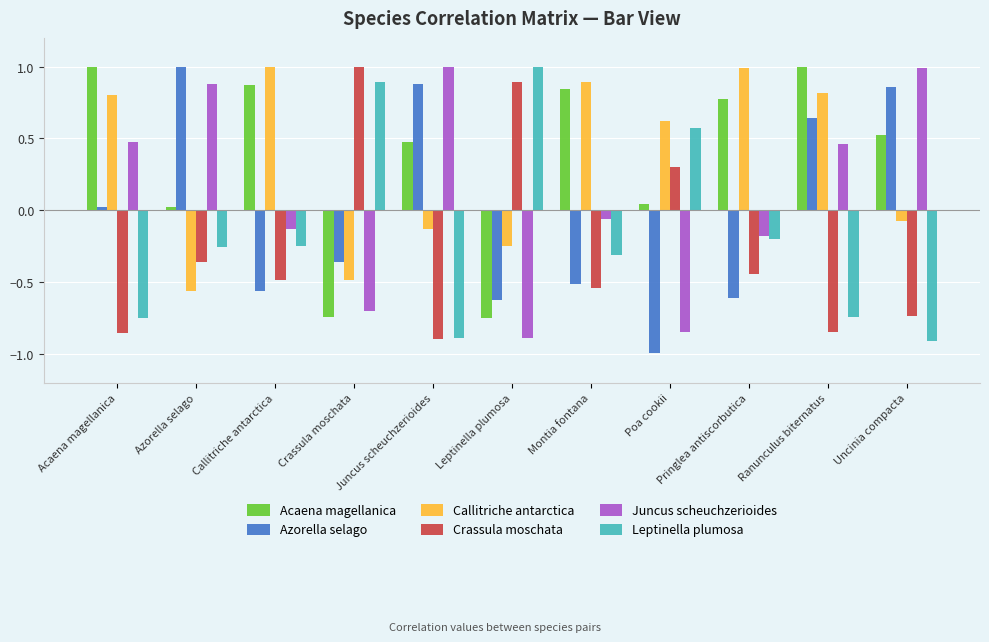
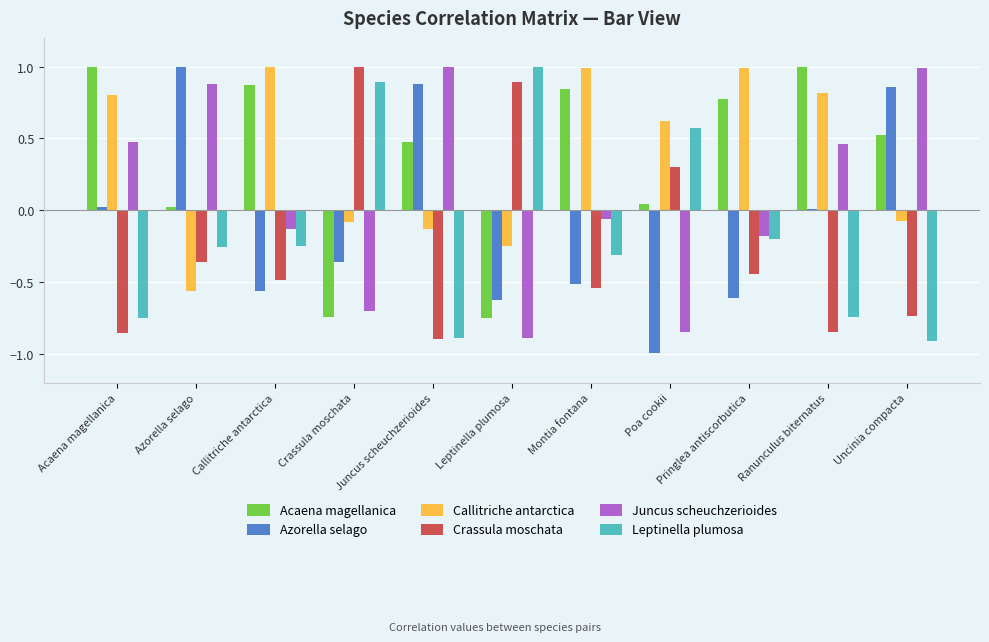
Callitriche antarctica, Crassula moschata: -0.48 -> -0.08
Callitriche antarctica, Montia fontana: 0.89 -> 0.99
Azorella selago, Ranunculus biternatus: 0.64 -> 0.01
